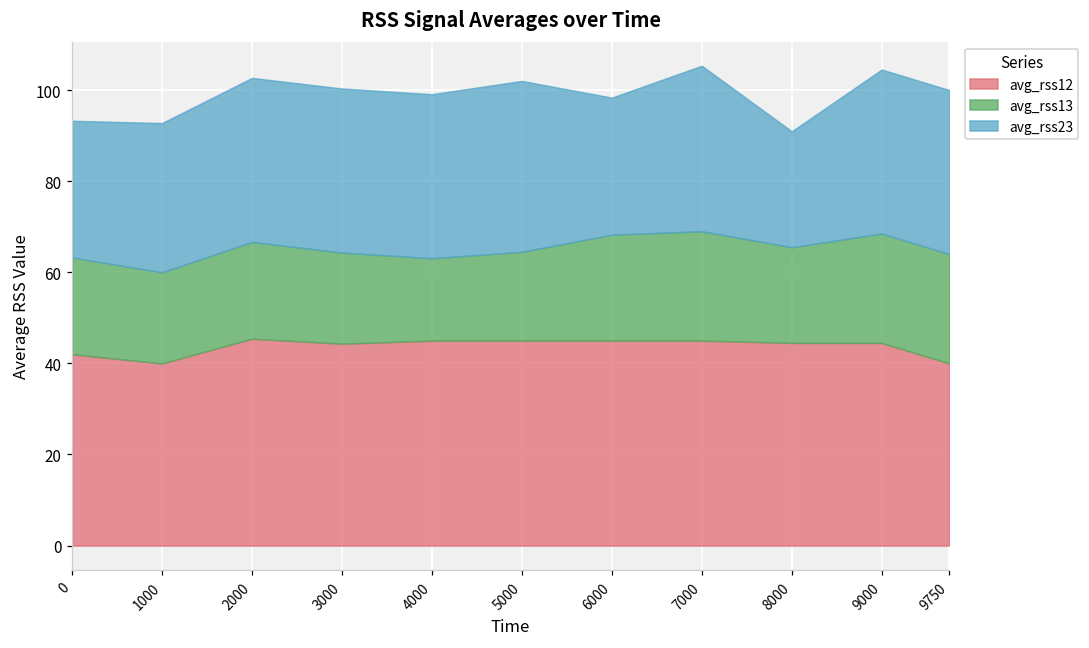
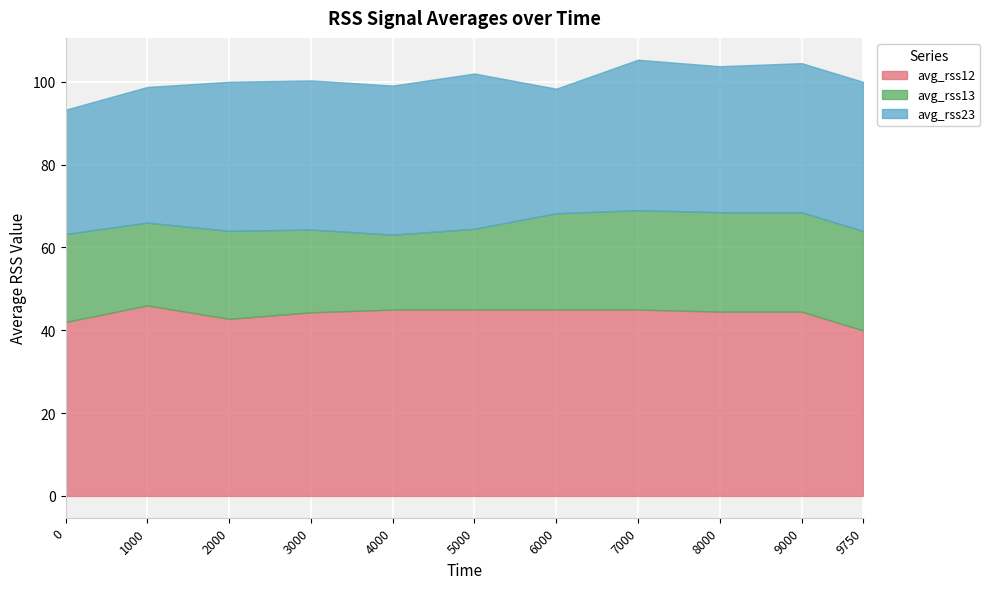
avg_rss12, 1000: 40 -> 46
avg_rss12, 2000: 45 -> 43
avg_rss13, 8000: 21 -> 24
avg_rss23, 8000: 25 -> 35
